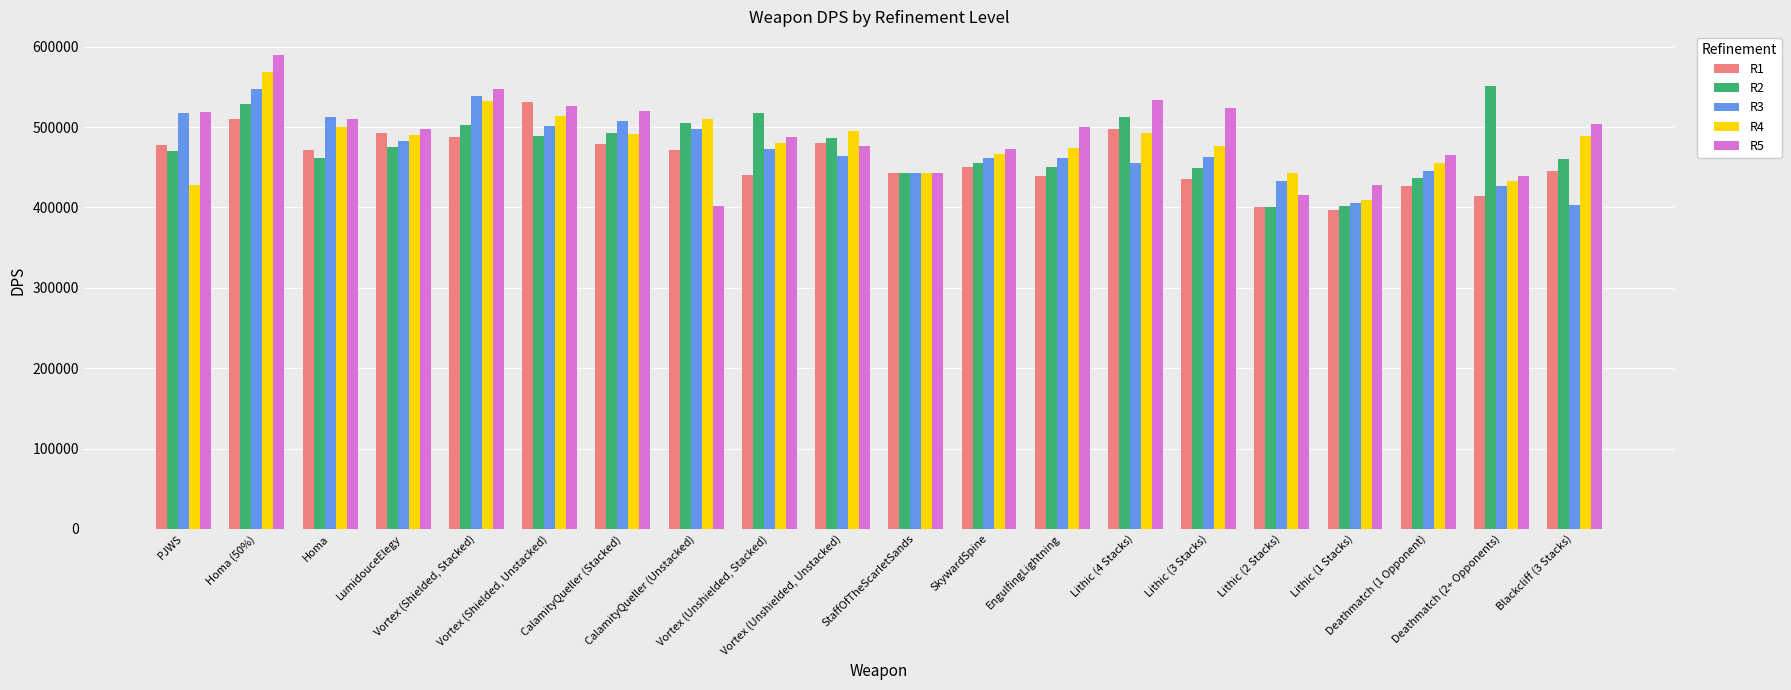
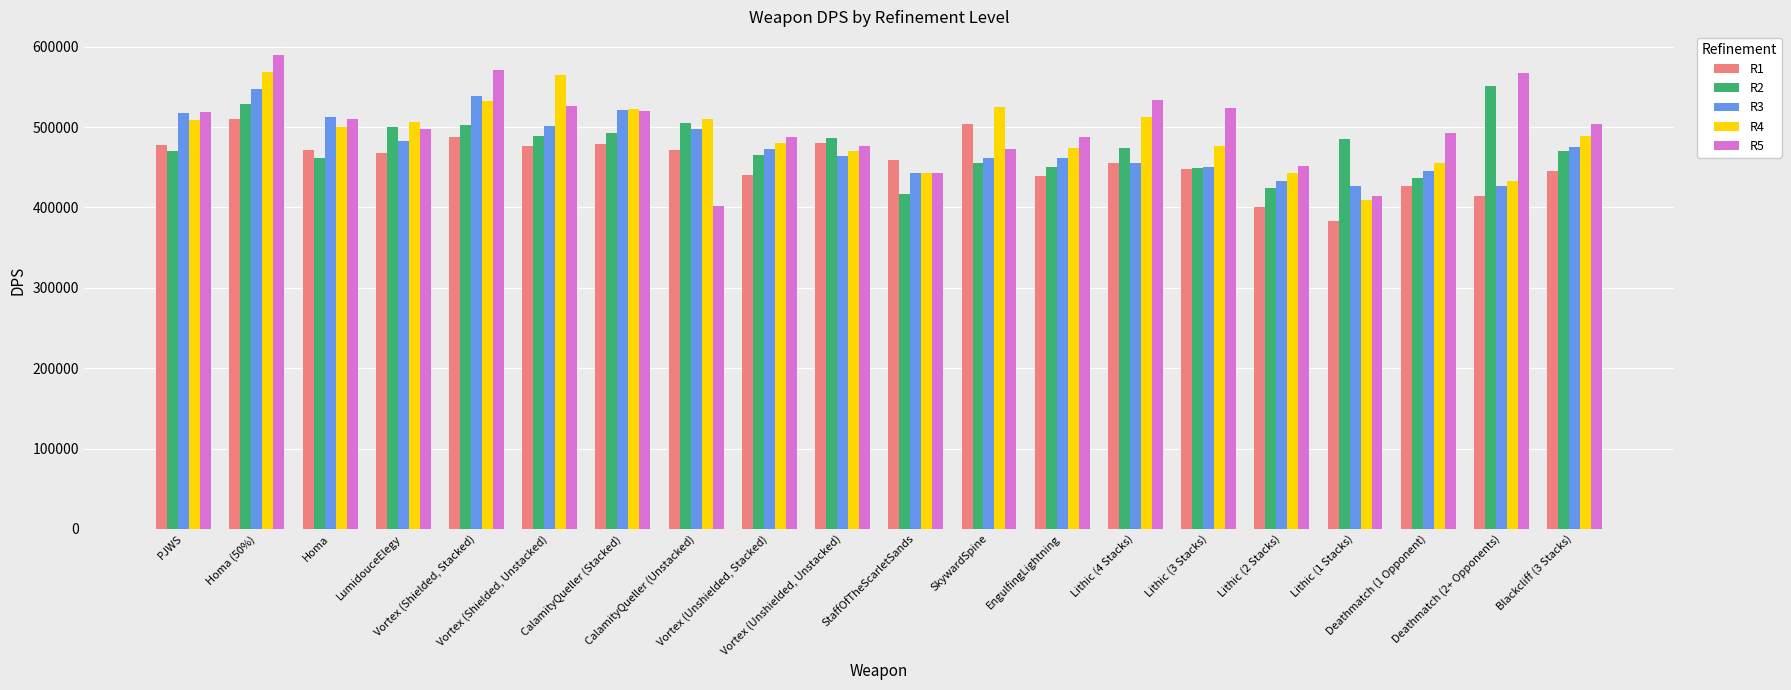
R4, PJWS: 430000 -> 510000
R1, LumidouceElegy: 490000 -> 470000
R2, LumidouceElegy: 480000 -> 500000
R4, LumidouceElegy: 490000 -> 510000
R5, Vortex (Shielded, Stacked): 550000 -> 570000
R1, Vortex (Shielded, Unstacked): 530000 -> 480000
R4, Vortex (Shielded, Unstacked): 510000 -> 560000
R3, CalamityQueller (Stacked): 510000 -> 520000
R4, CalamityQueller (Stacked): 490000 -> 520000
R2, Vortex (Unshielded, Stacked): 520000 -> 460000
R4, Vortex (Unshielded, Unstacked): 490000 -> 470000
R1, StaffOfTheScarletSands: 440000 -> 460000
R2, StaffOfTheScarletSands: 440000 -> 420000
R1, SkywardSpine: 450000 -> 500000
R4, SkywardSpine: 470000 -> 530000
R5, EngulfingLightning: 500000 -> 490000
R1, Lithic (4 Stacks): 500000 -> 450000
R2, Lithic (4 Stacks): 510000 -> 470000
R4, Lithic (4 Stacks): 490000 -> 510000
R1, Lithic (3 Stacks): 430000 -> 450000
R3, Lithic (3 Stacks): 460000 -> 450000
R2, Lithic (2 Stacks): 400000 -> 420000
R5, Lithic (2 Stacks): 420000 -> 450000
R1, Lithic (1 Stacks): 400000 -> 380000
R2, Lithic (1 Stacks): 400000 -> 480000
R3, Lithic (1 Stacks): 410000 -> 430000
R5, Lithic (1 Stacks): 430000 -> 410000
R5, Deathmatch (1 Opponent): 460000 -> 490000
R5, Deathmatch (2+ Opponents): 440000 -> 570000
R2, Blackcliff (3 Stacks): 460000 -> 470000
R3, Blackcliff (3 Stacks): 400000 -> 470000
